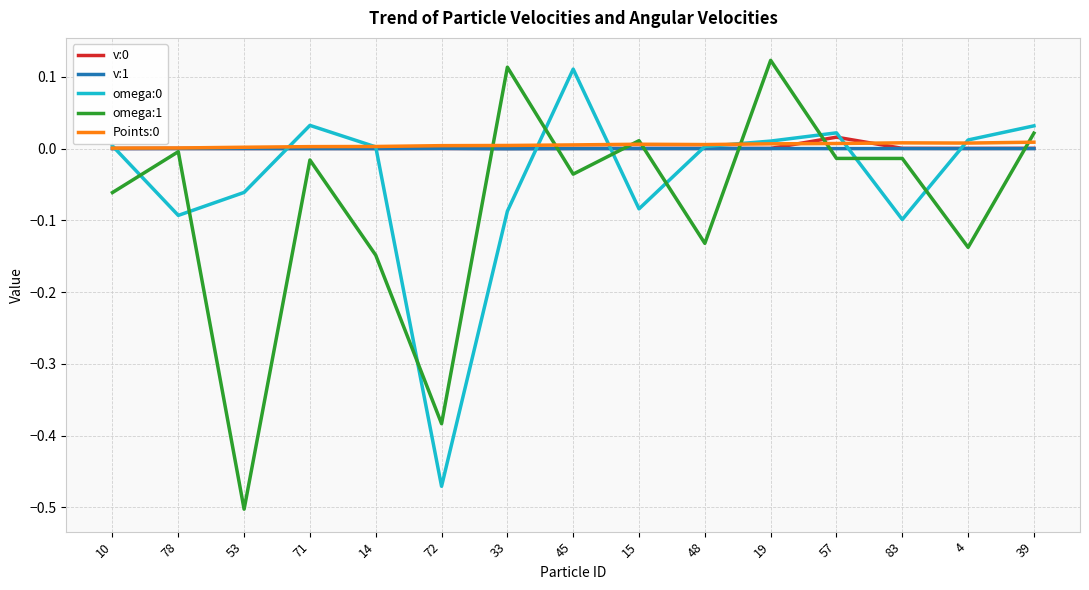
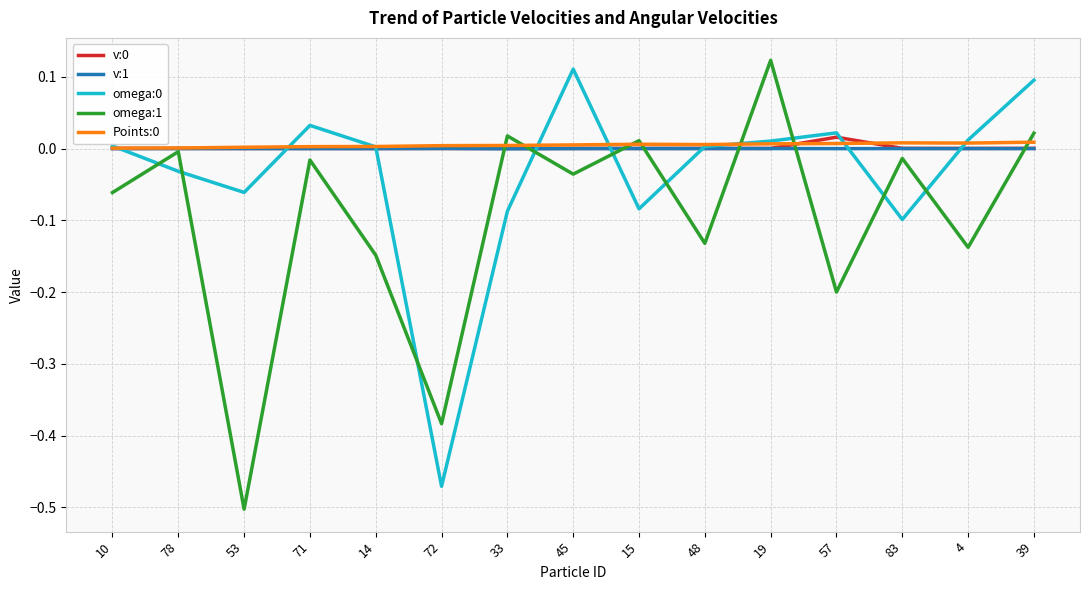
omega:0, 78: -0.09 -> -0.03
omega:1, 33: 0.11 -> 0.02
omega:1, 57: -0.01 -> -0.20
omega:0, 39: 0.03 -> 0.10
